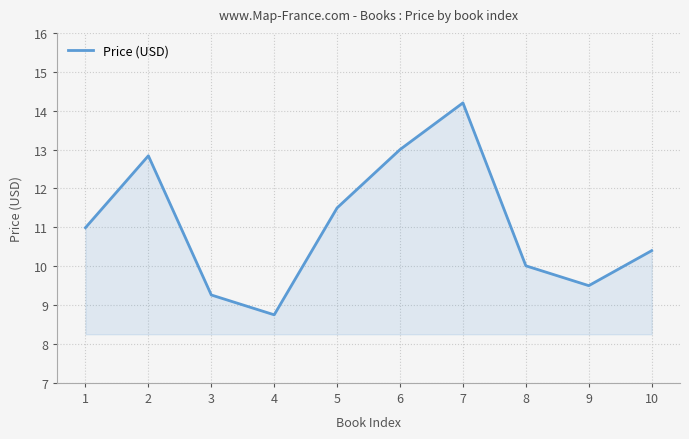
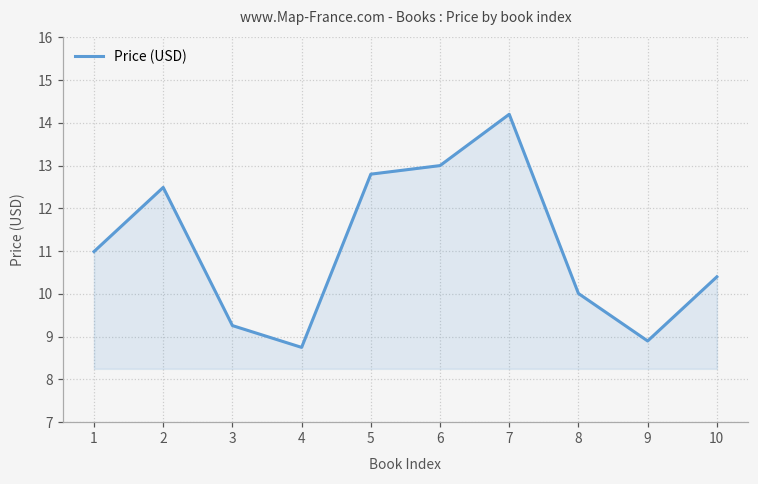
2: 12.8 -> 12.5
5: 11.5 -> 12.8
9: 9.5 -> 8.9
